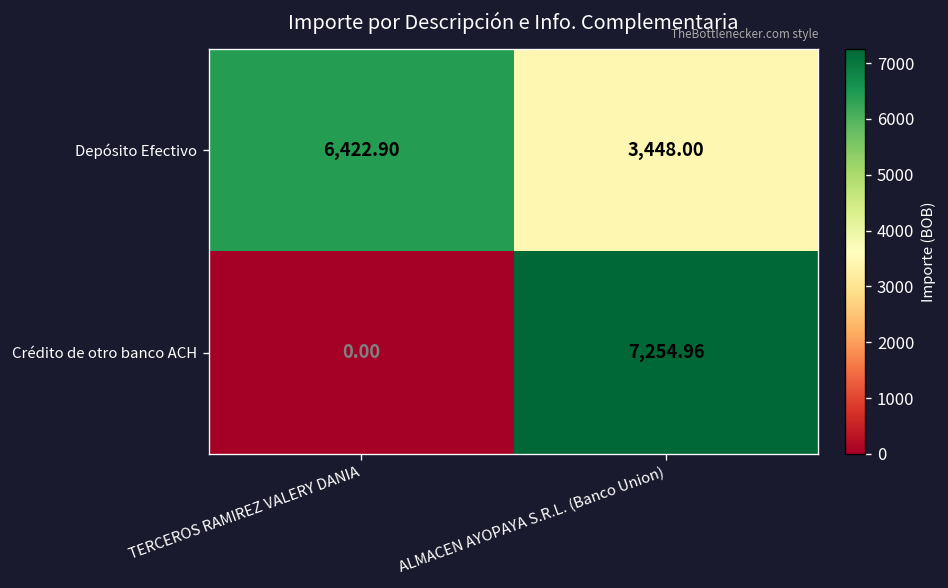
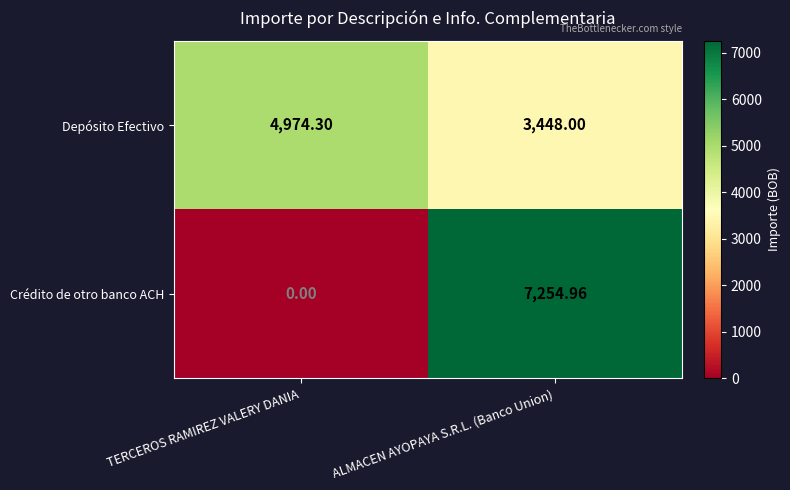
Depósito Efectivo, TERCEROS RAMIREZ VALERY DANIA: 6,422.90 -> 4,974.30
